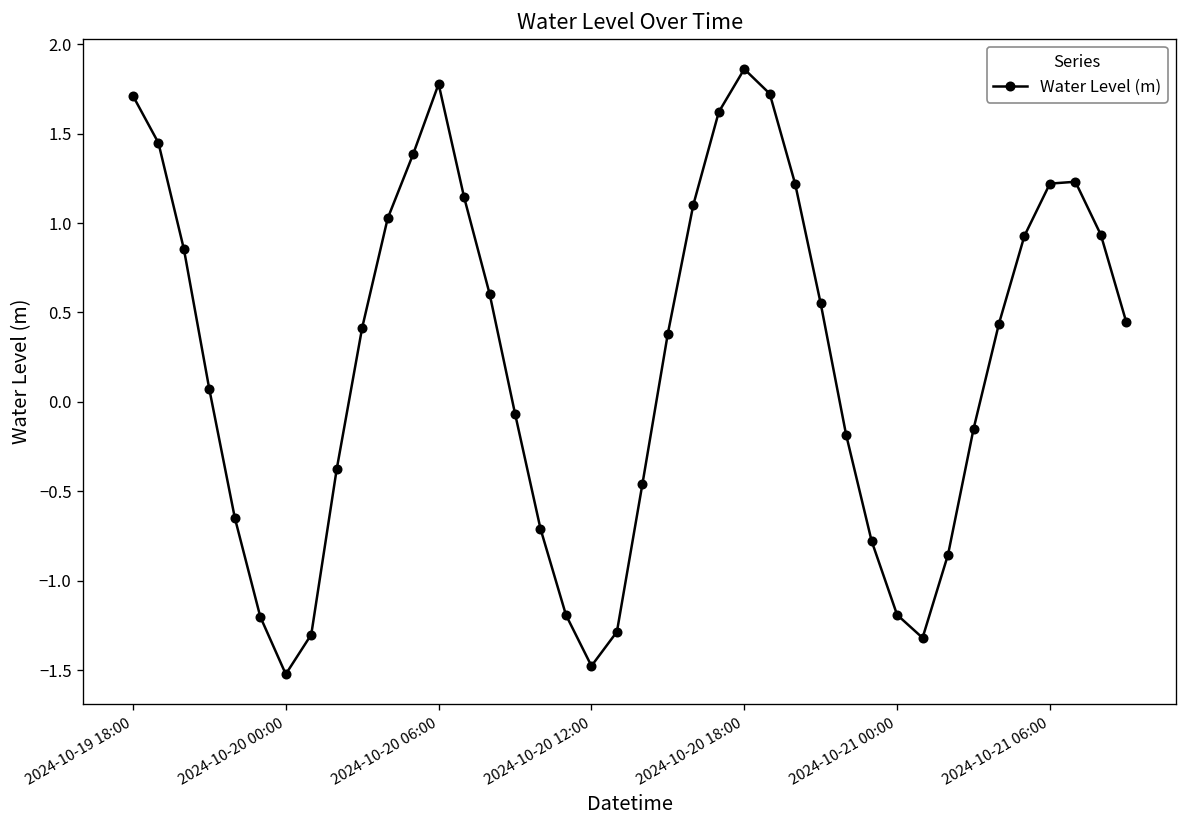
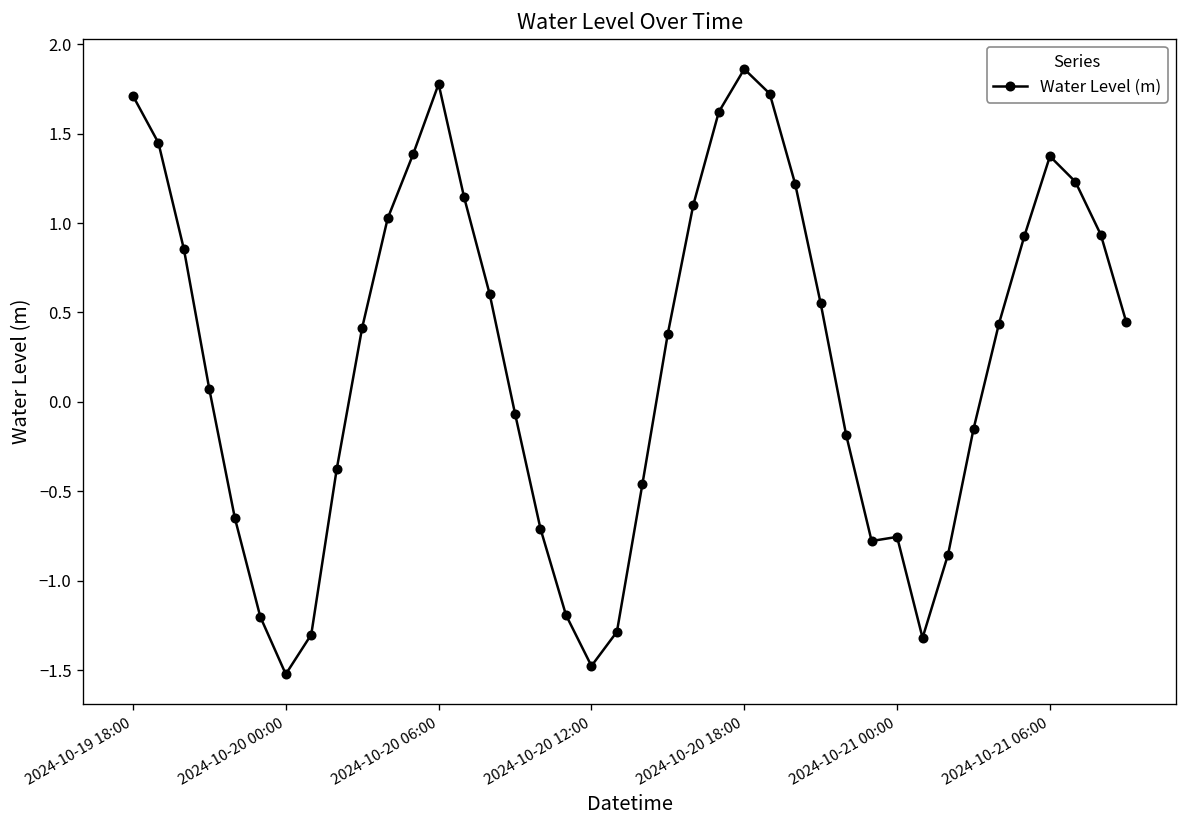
2024-10-21 00:00: -1.19 -> -0.75
2024-10-21 06:00: 1.22 -> 1.37
